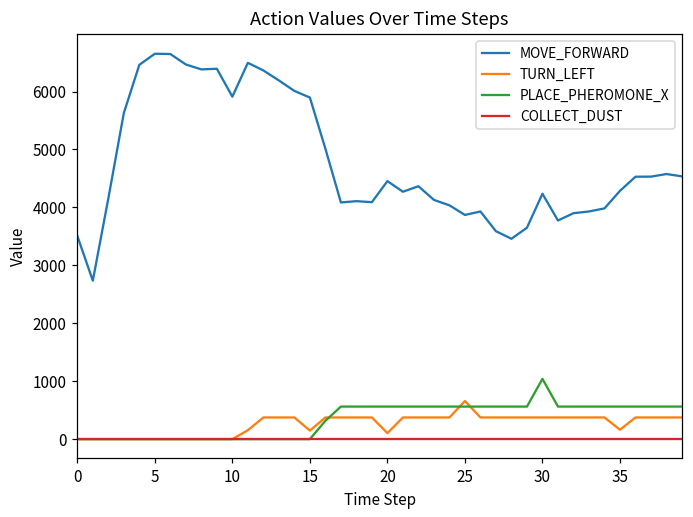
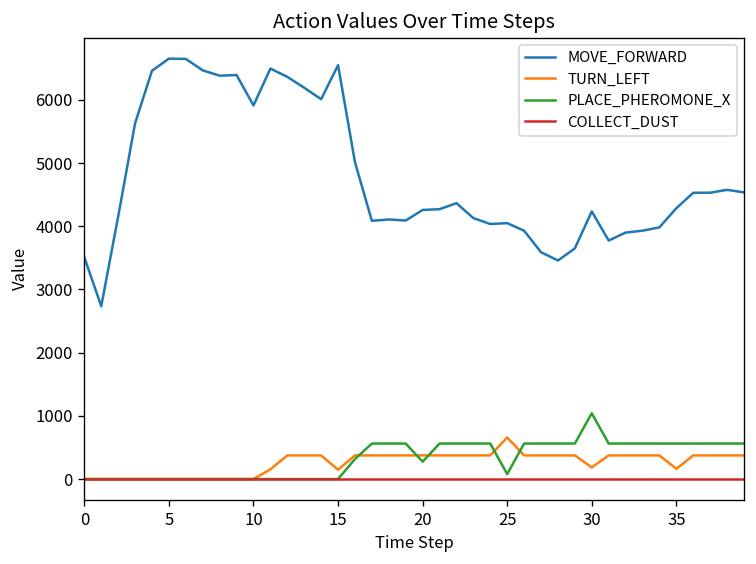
MOVE_FORWARD, 15: 5900 -> 6500
MOVE_FORWARD, 20: 4500 -> 4300
TURN_LEFT, 20: 100 -> 400
PLACE_PHEROMONE_X, 20: 600 -> 300
MOVE_FORWARD, 25: 3900 -> 4000
PLACE_PHEROMONE_X, 25: 600 -> 100
TURN_LEFT, 30: 400 -> 200
